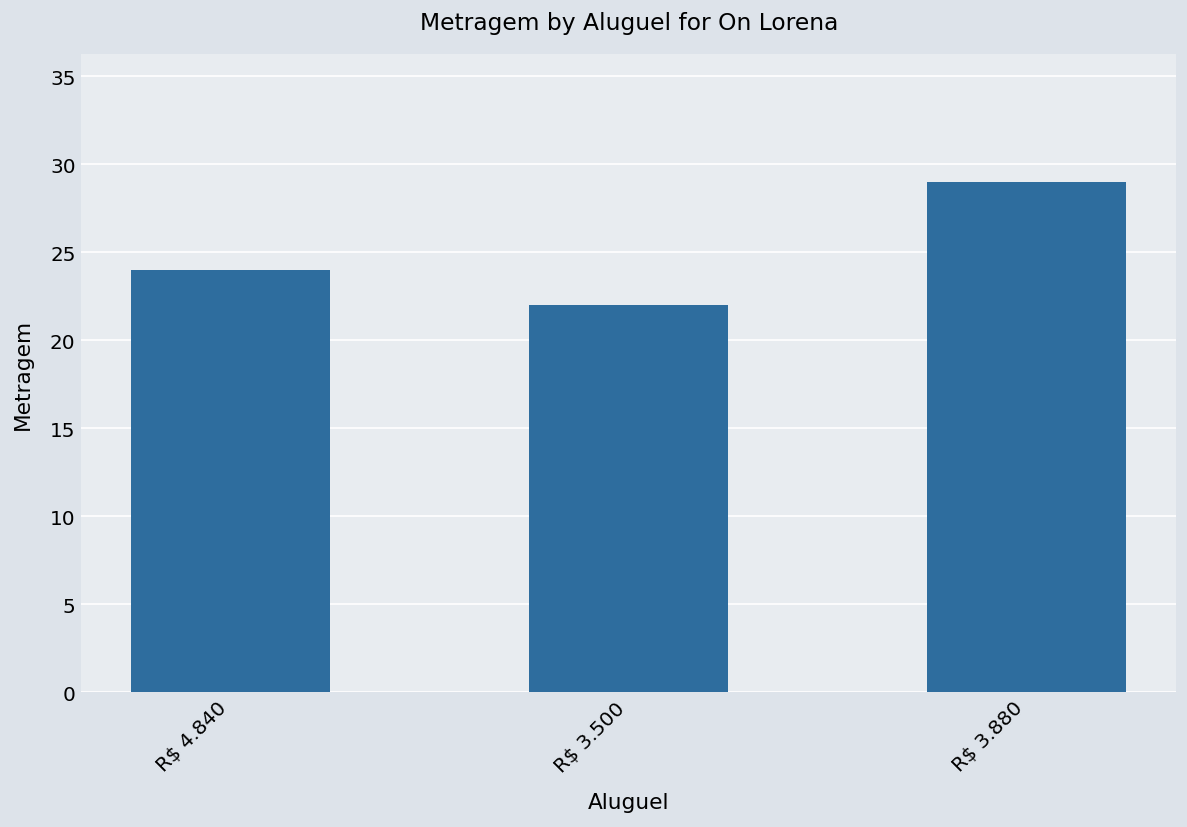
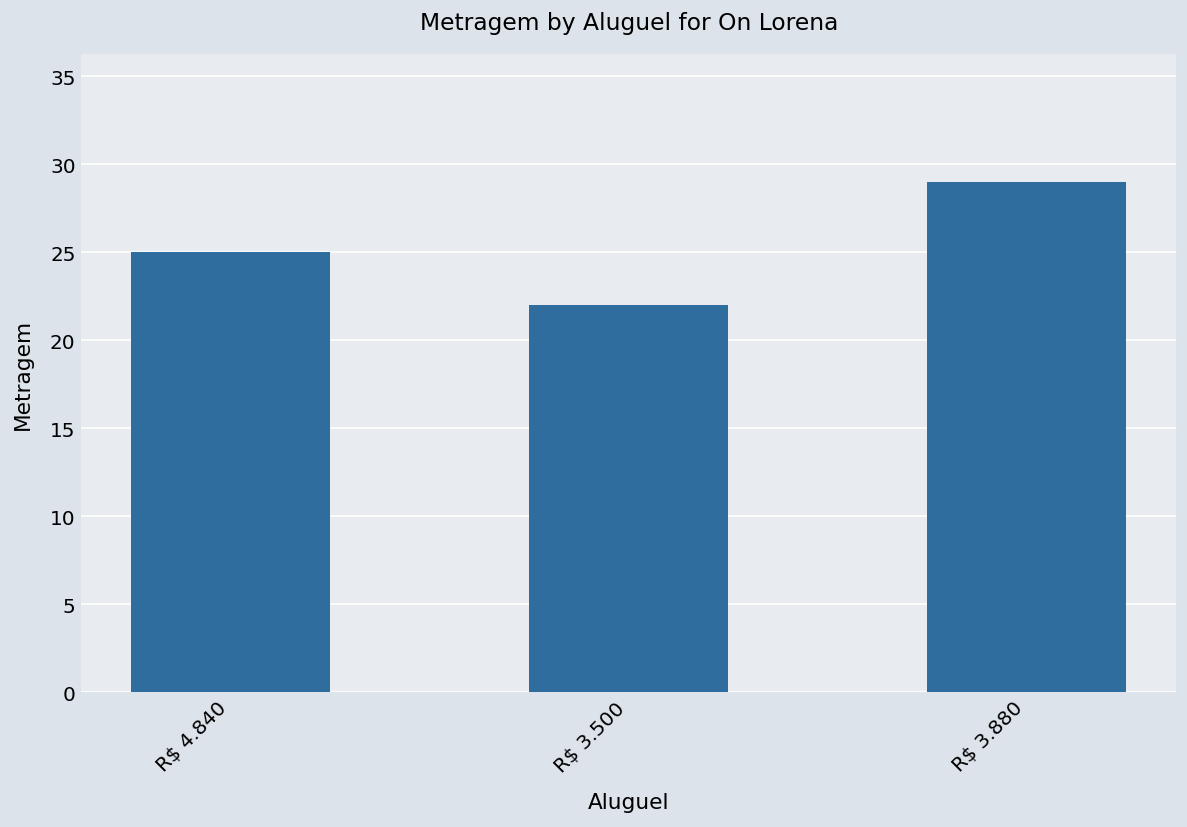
R$ 4.840: 24 -> 25
